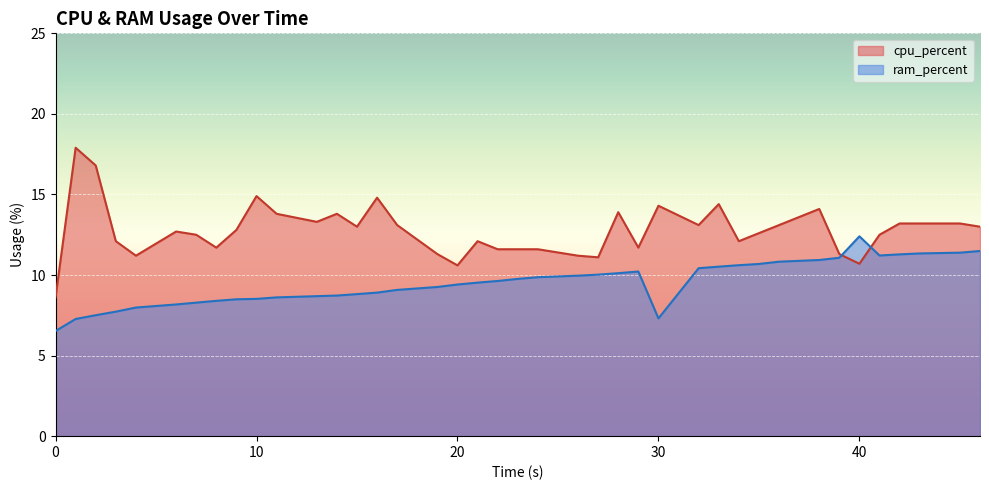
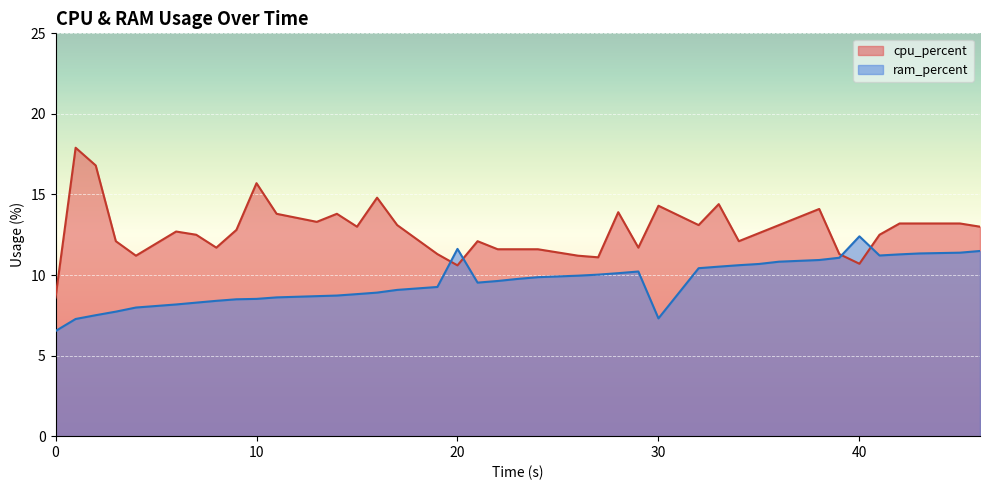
cpu_percent, 10: 14.9 -> 15.7
ram_percent, 20: 9.4 -> 11.6
